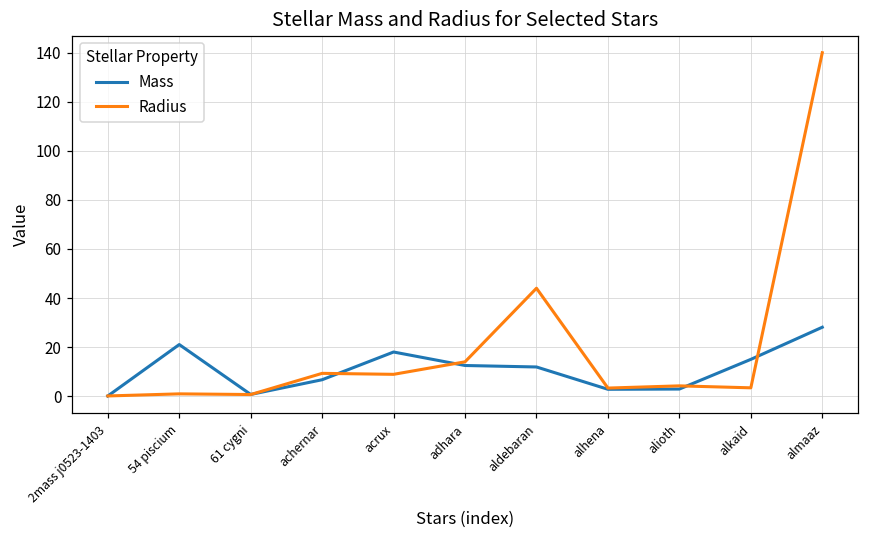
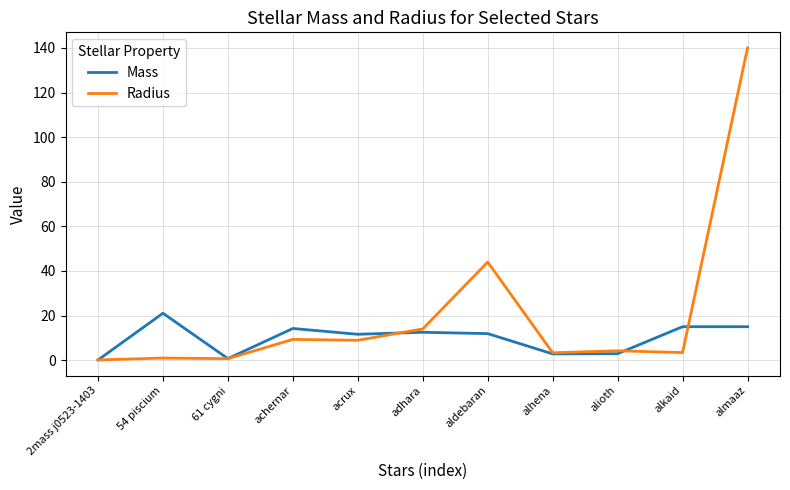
Mass, achernar: 7 -> 14
Mass, acrux: 18 -> 12
Mass, almaaz: 28 -> 15
